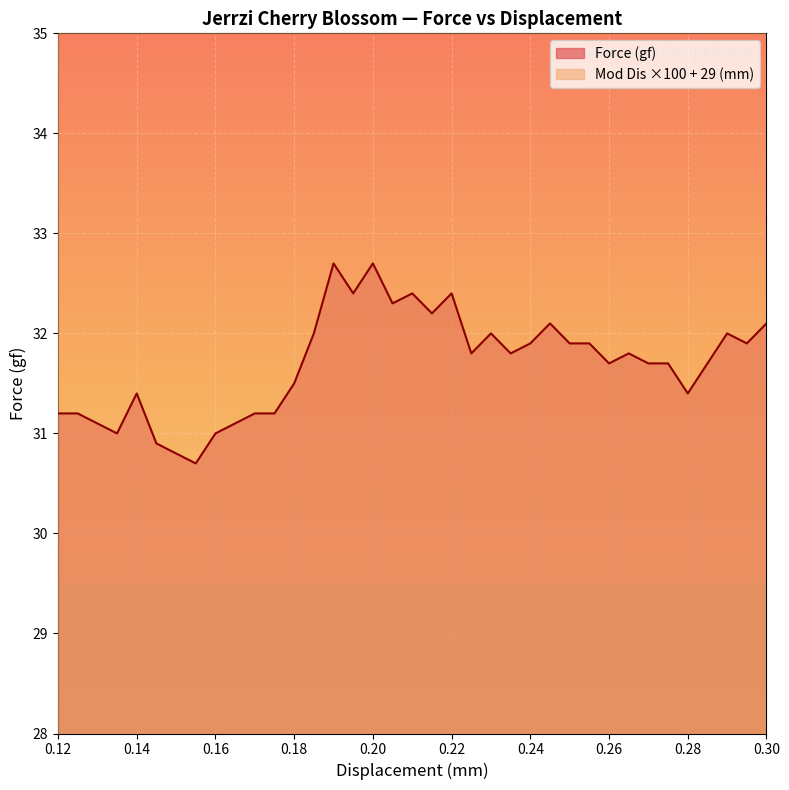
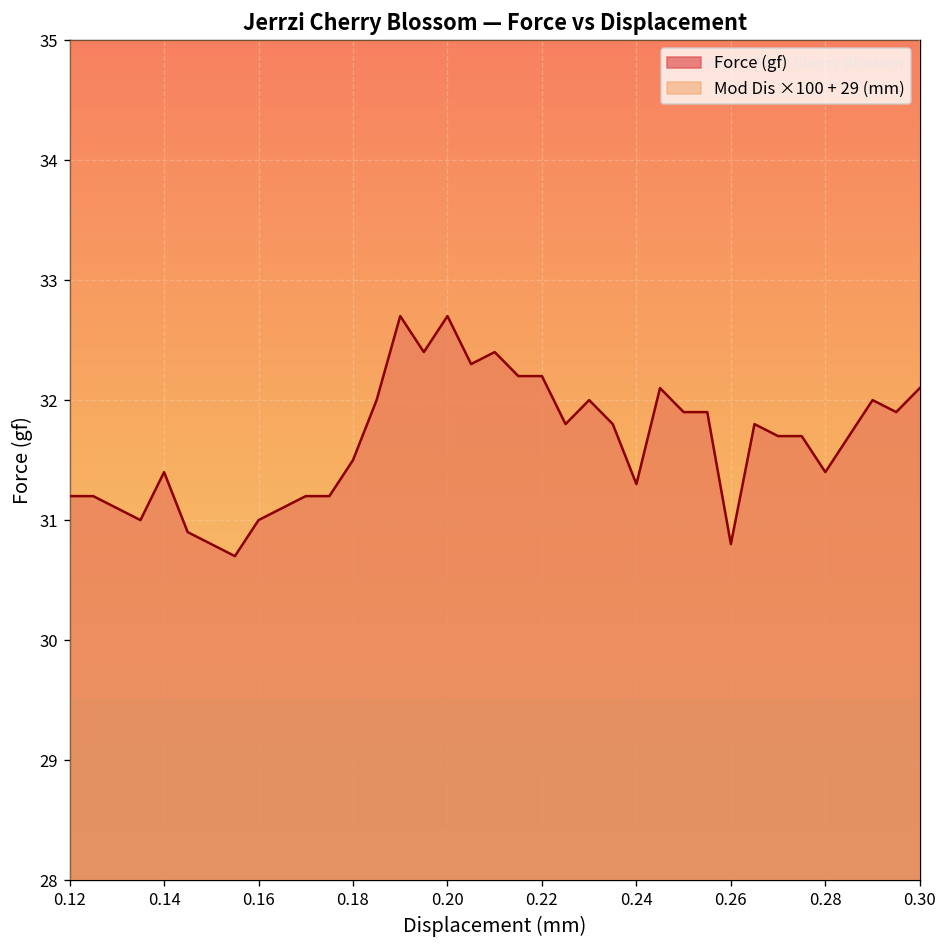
Force (gf), 0.22: 32.4 -> 32.2
Force (gf), 0.24: 31.9 -> 31.3
Force (gf), 0.26: 31.7 -> 30.8
